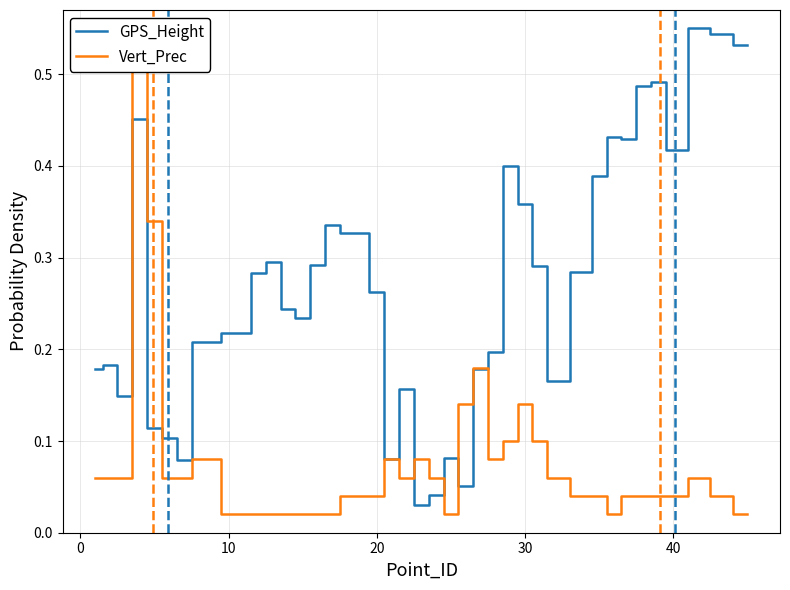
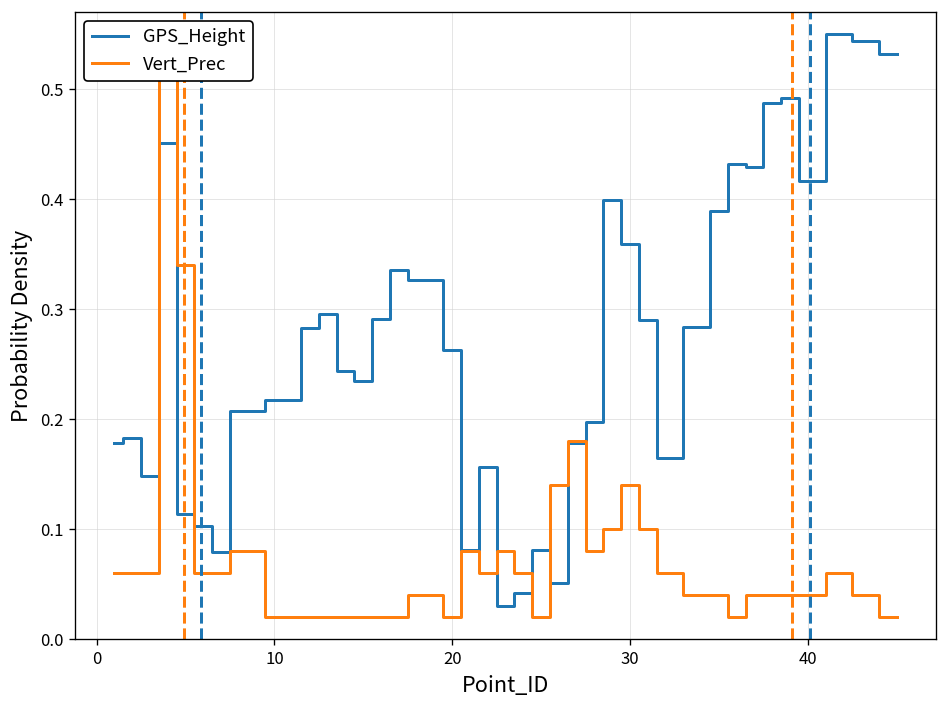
Vert_Prec, 20: 0.04 -> 0.02
